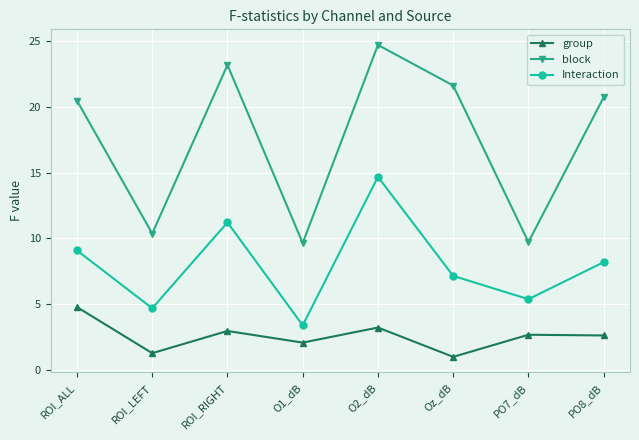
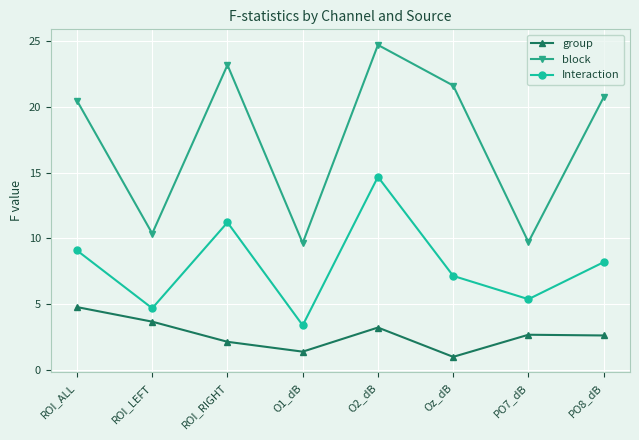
group, ROI_LEFT: 1.2 -> 3.6
group, ROI_RIGHT: 2.9 -> 2.1
group, O1_dB: 2.0 -> 1.4
